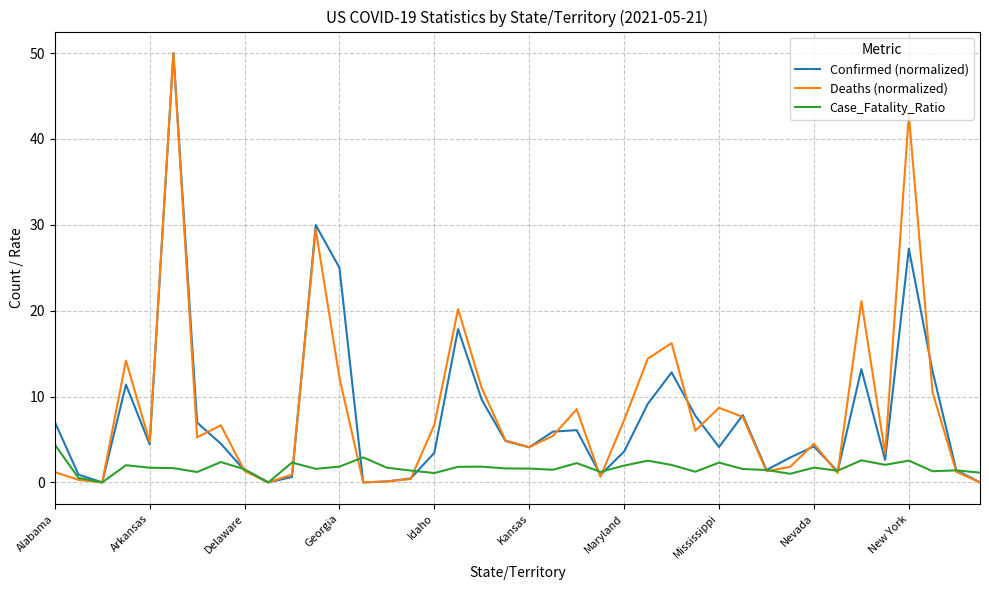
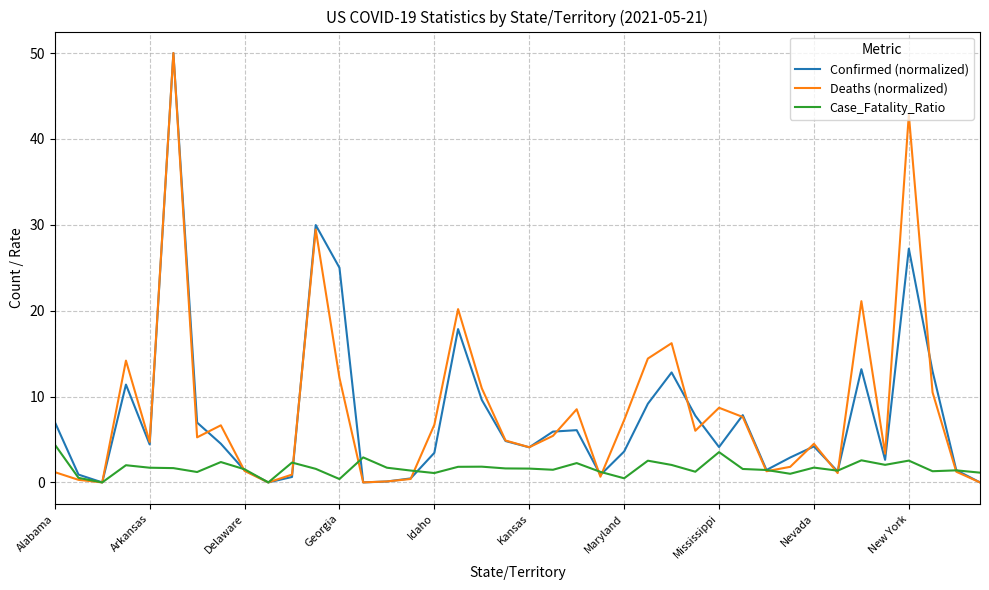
Case_Fatality_Ratio, Georgia: 2 -> 0
Case_Fatality_Ratio, Maryland: 2 -> 0
Case_Fatality_Ratio, Mississippi: 2 -> 4
